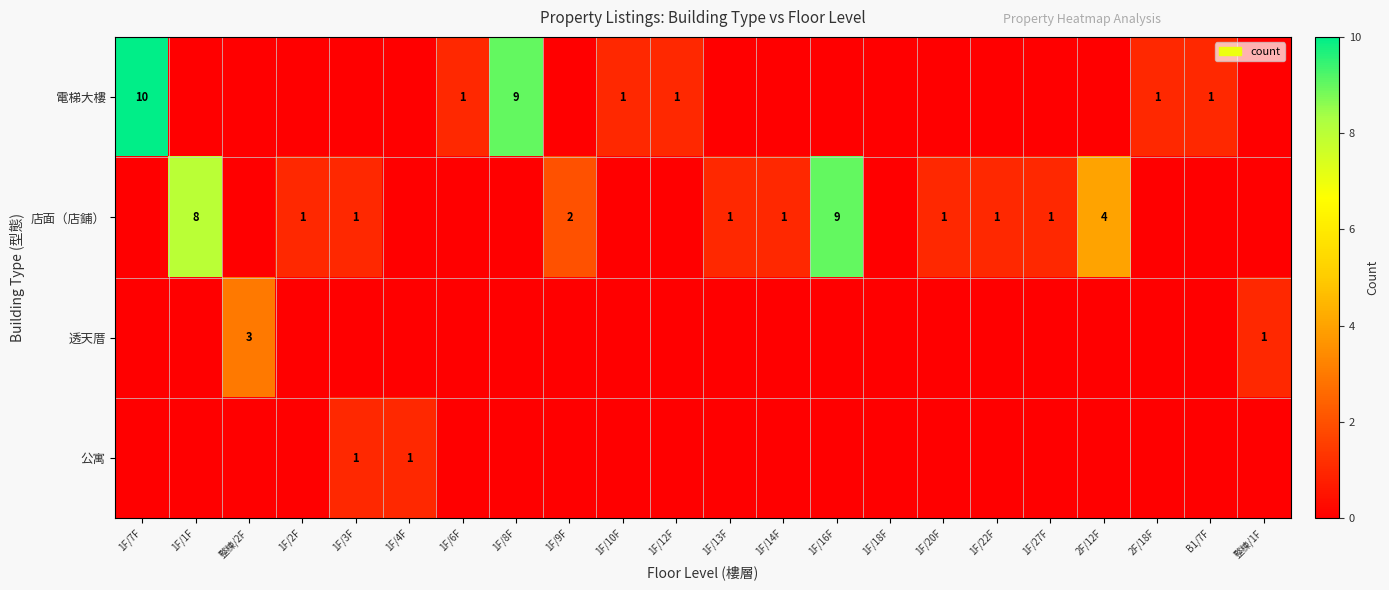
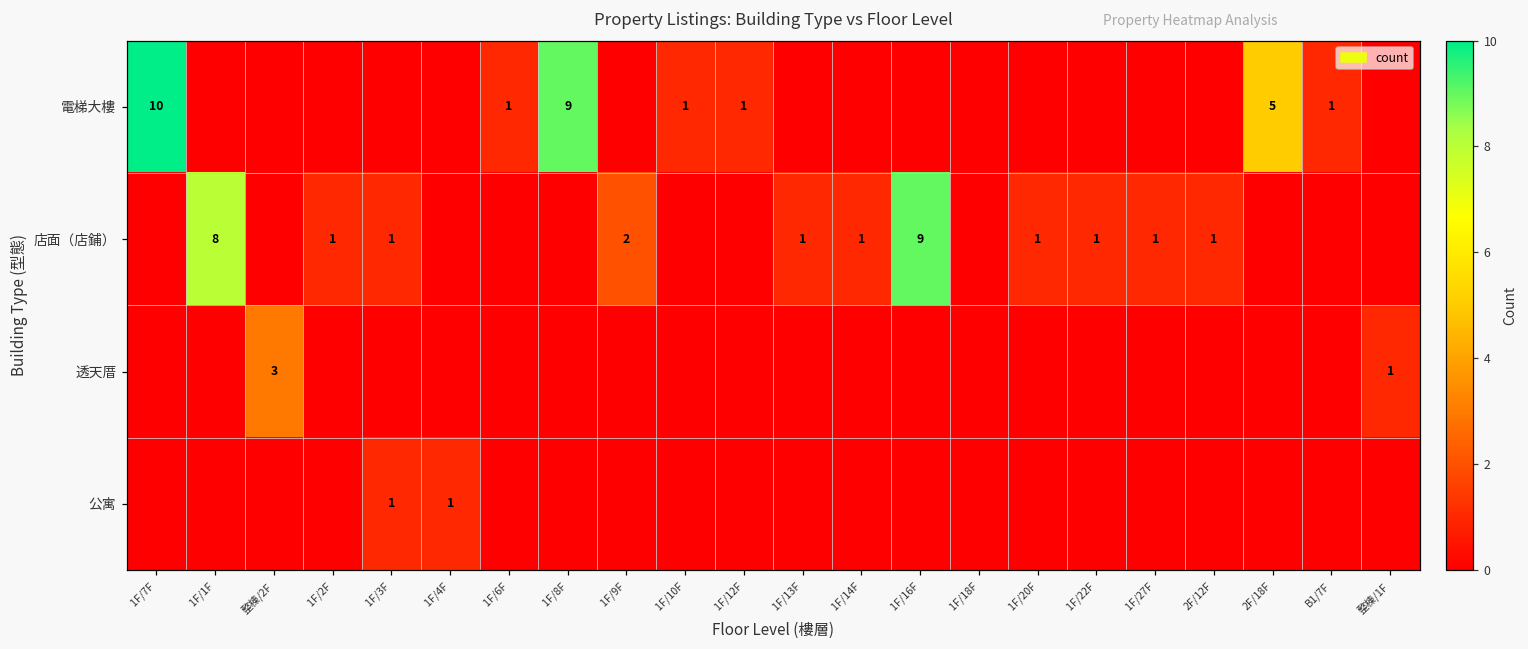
電梯大樓, 2F/18F: 1 -> 5
店面（店鋪）, 2F/12F: 4 -> 1
